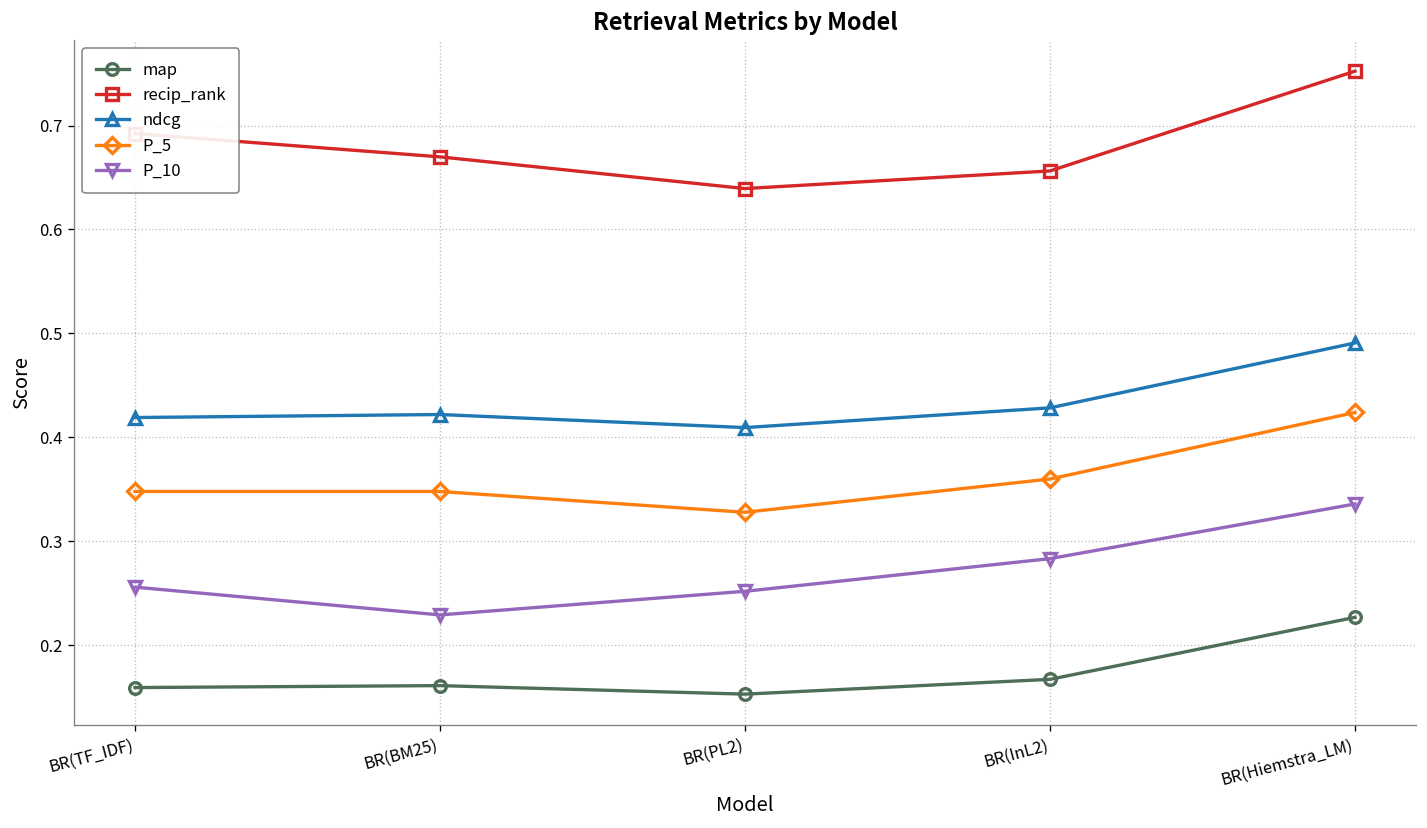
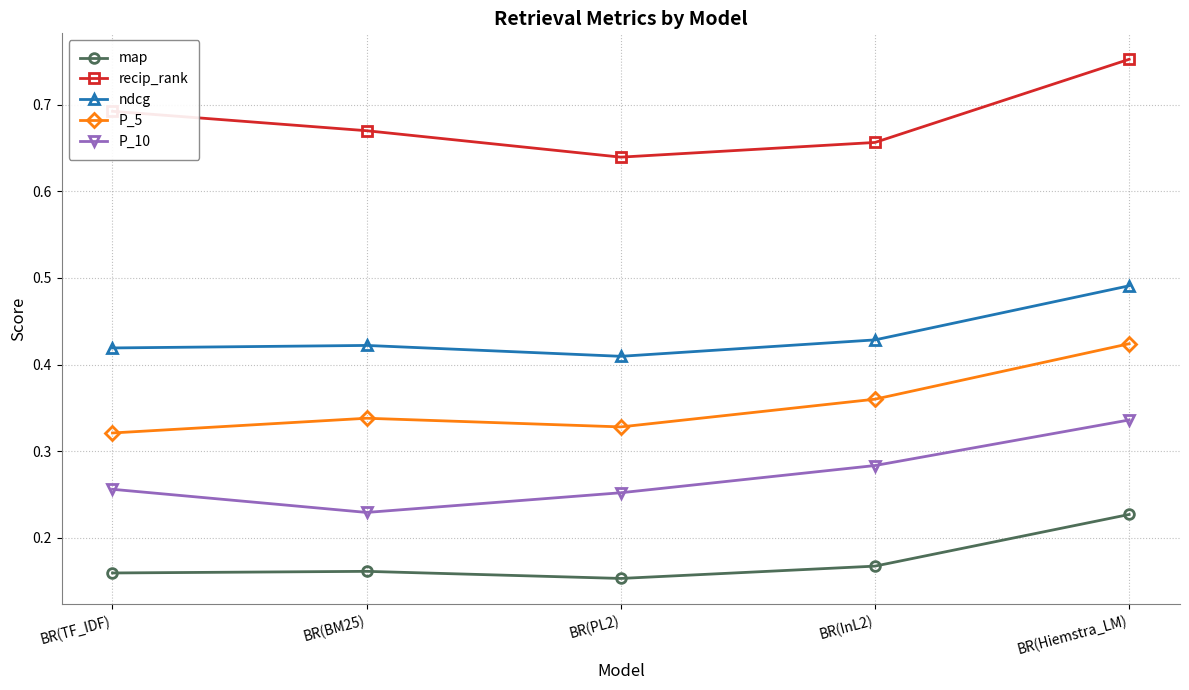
P_5, BR(TF_IDF): 0.35 -> 0.32
P_5, BR(BM25): 0.35 -> 0.34
